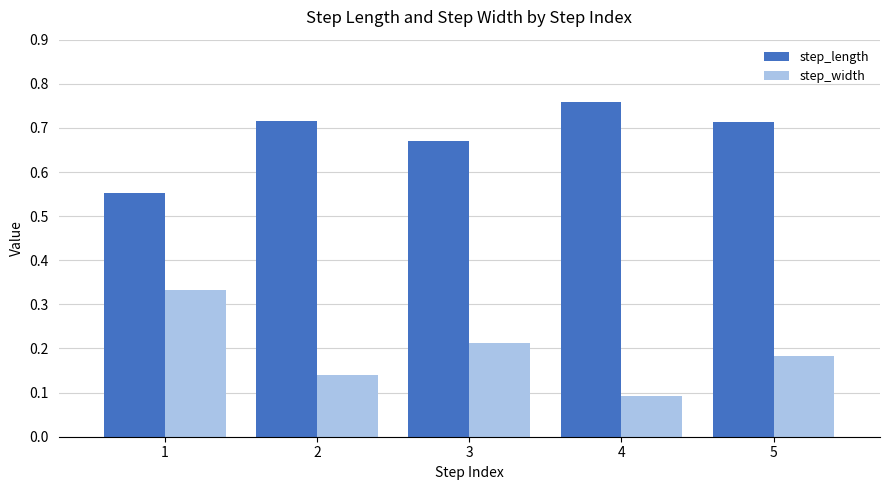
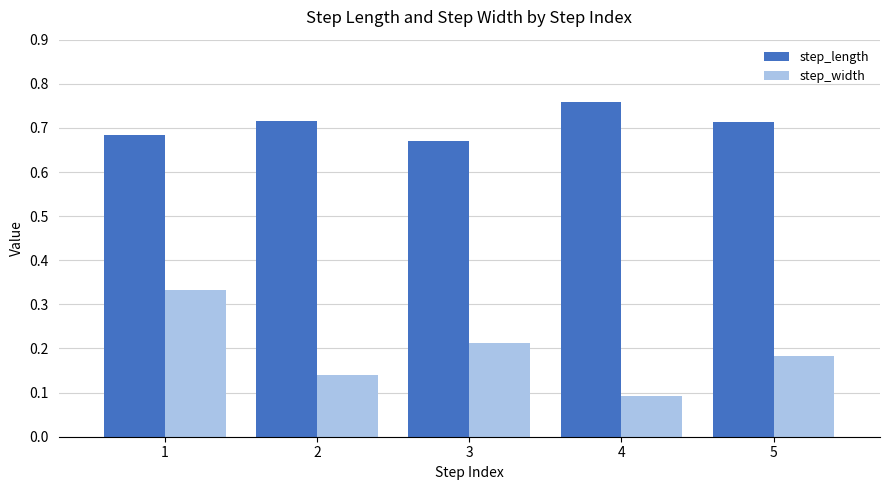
step_length, 1: 0.55 -> 0.68
